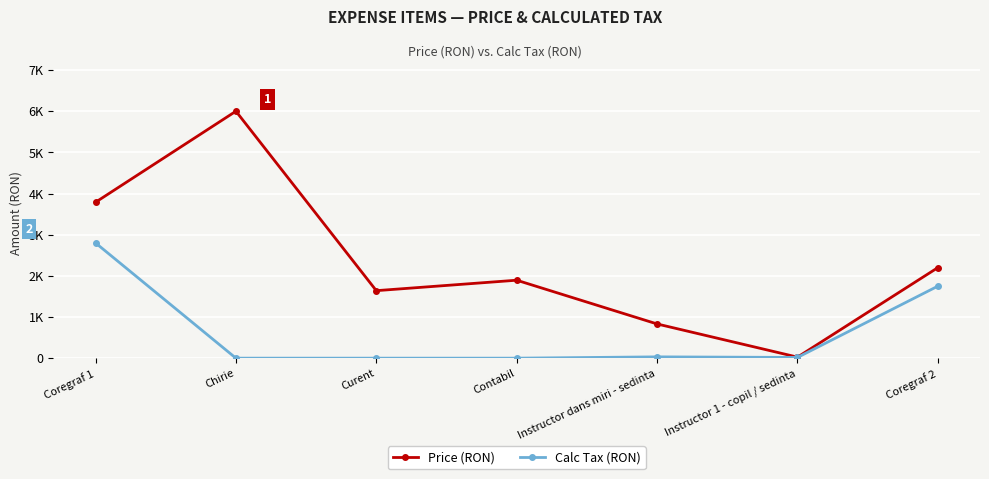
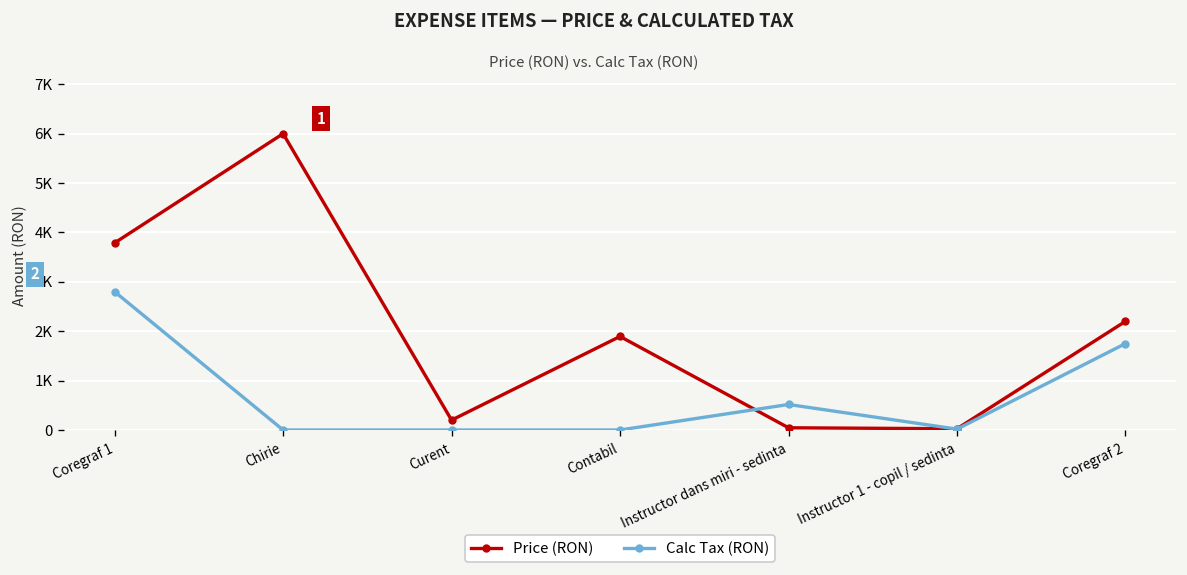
Price (RON), Curent: 1600 -> 200
Price (RON), Instructor dans miri - sedinta: 800 -> 0
Calc Tax (RON), Instructor dans miri - sedinta: 0 -> 500
